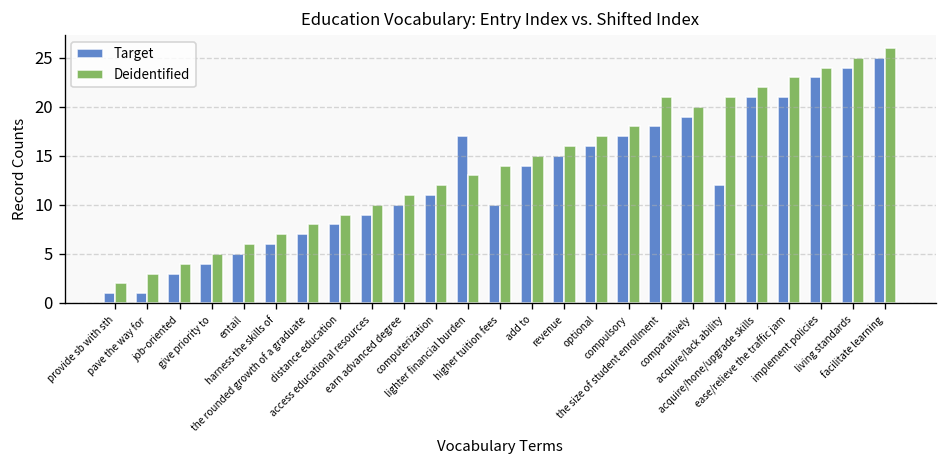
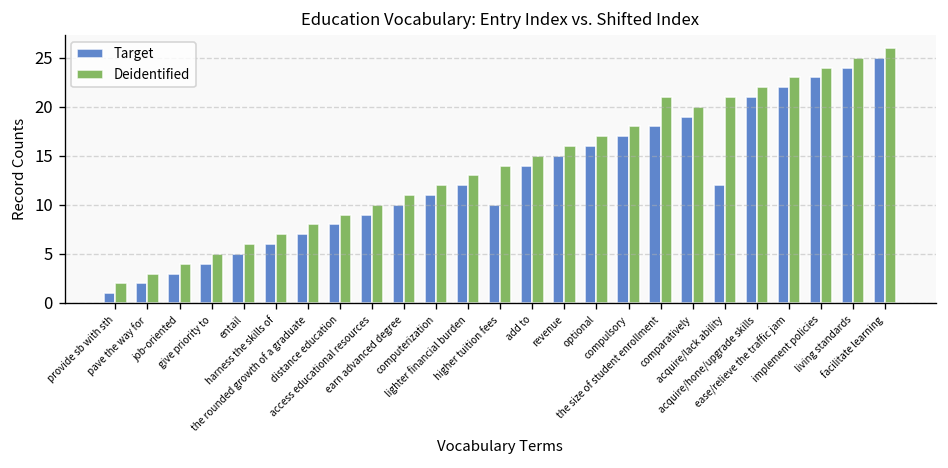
Target, pave the way for: 1 -> 2
Target, lighter financial burden: 17 -> 12
Target, ease/relieve the traffic jam: 21 -> 22
